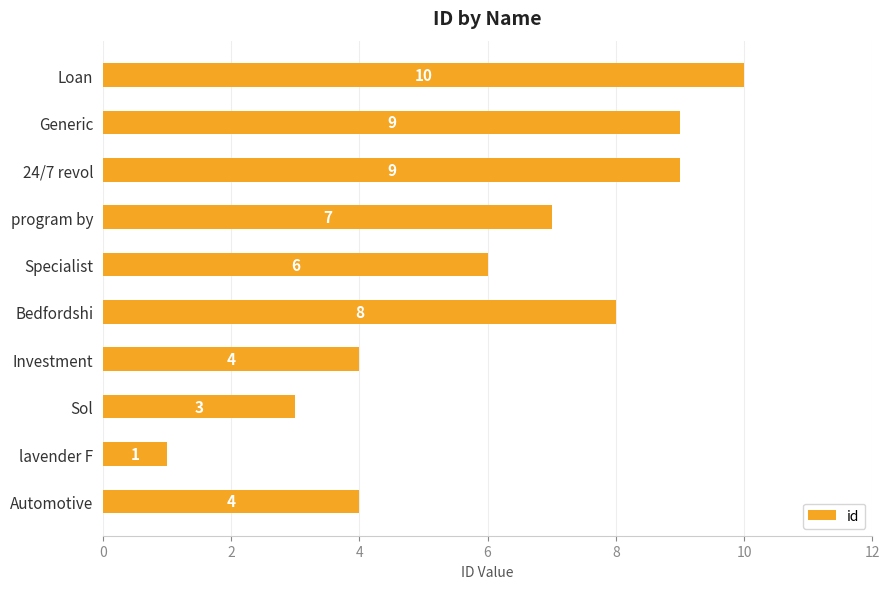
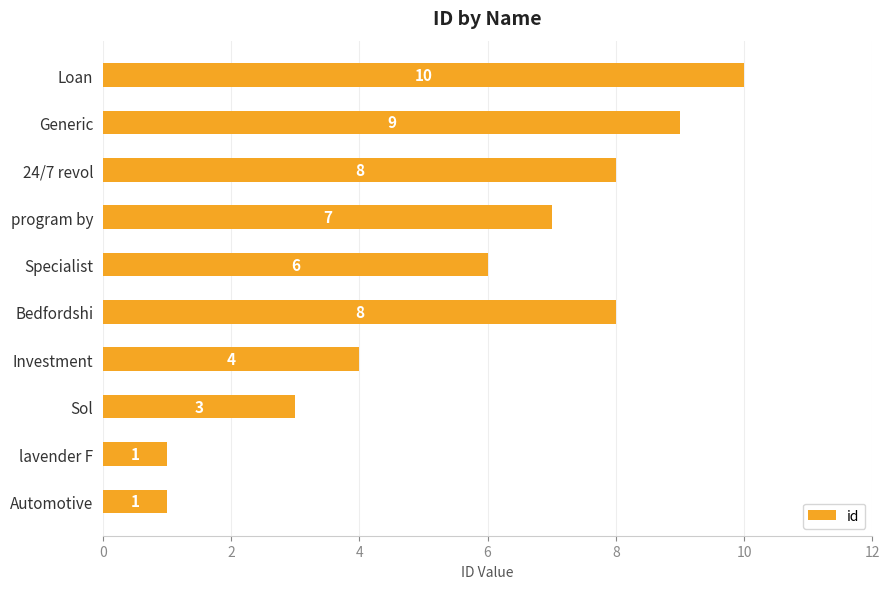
24/7 revol: 9 -> 8
Automotive: 4 -> 1
